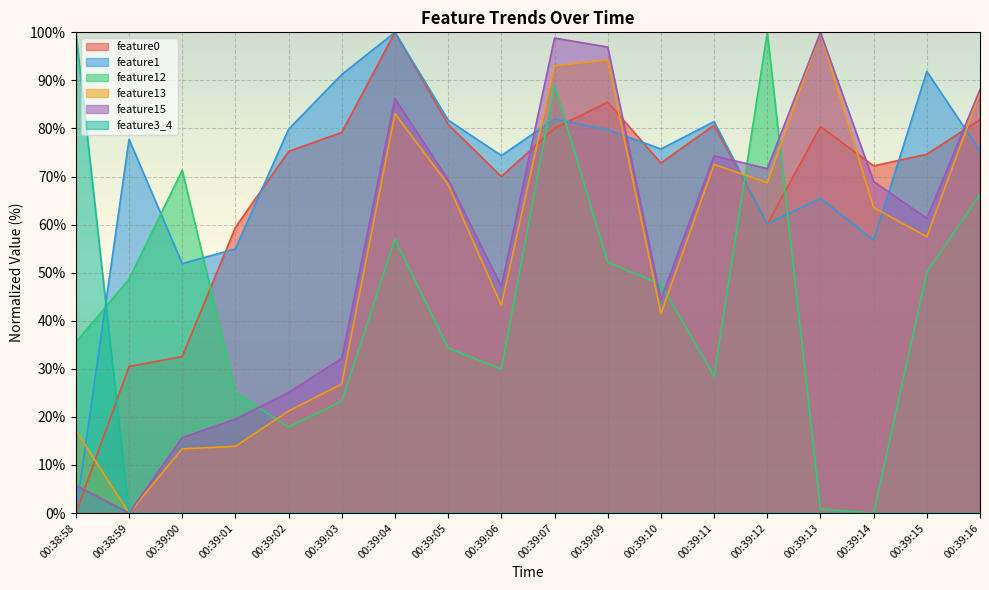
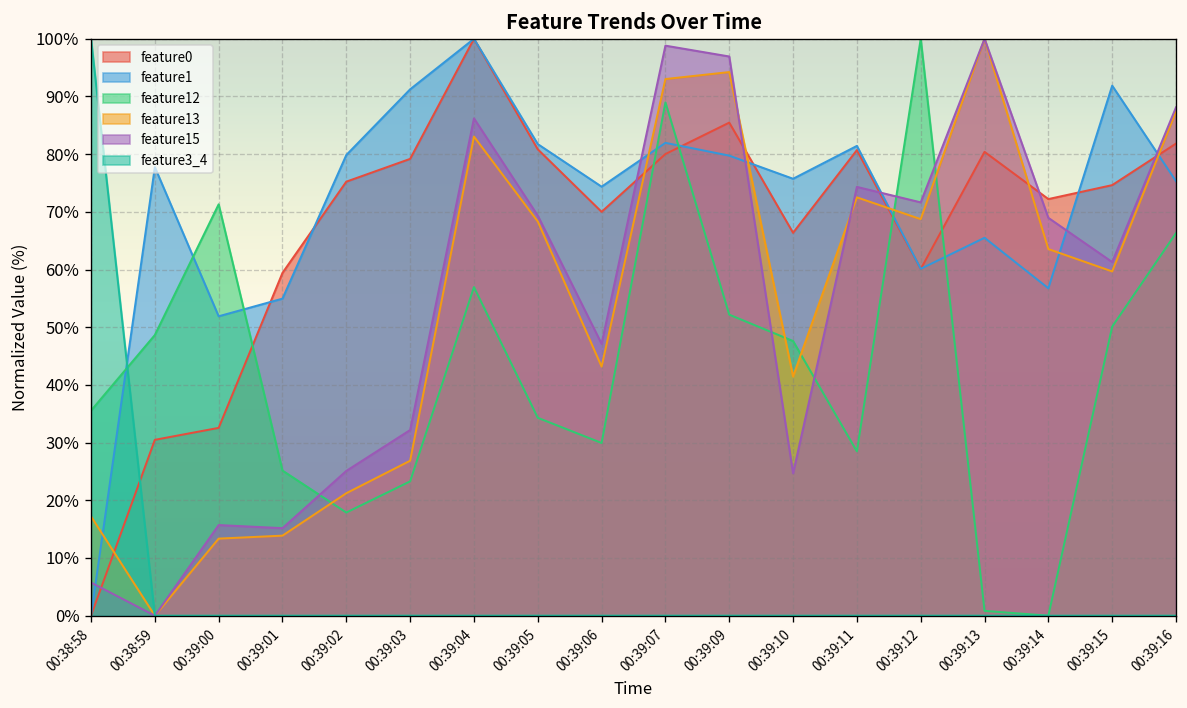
feature15, 00:39:01: 20% -> 15%
feature0, 00:39:10: 73% -> 66%
feature15, 00:39:10: 44% -> 25%
feature13, 00:39:15: 57% -> 60%
